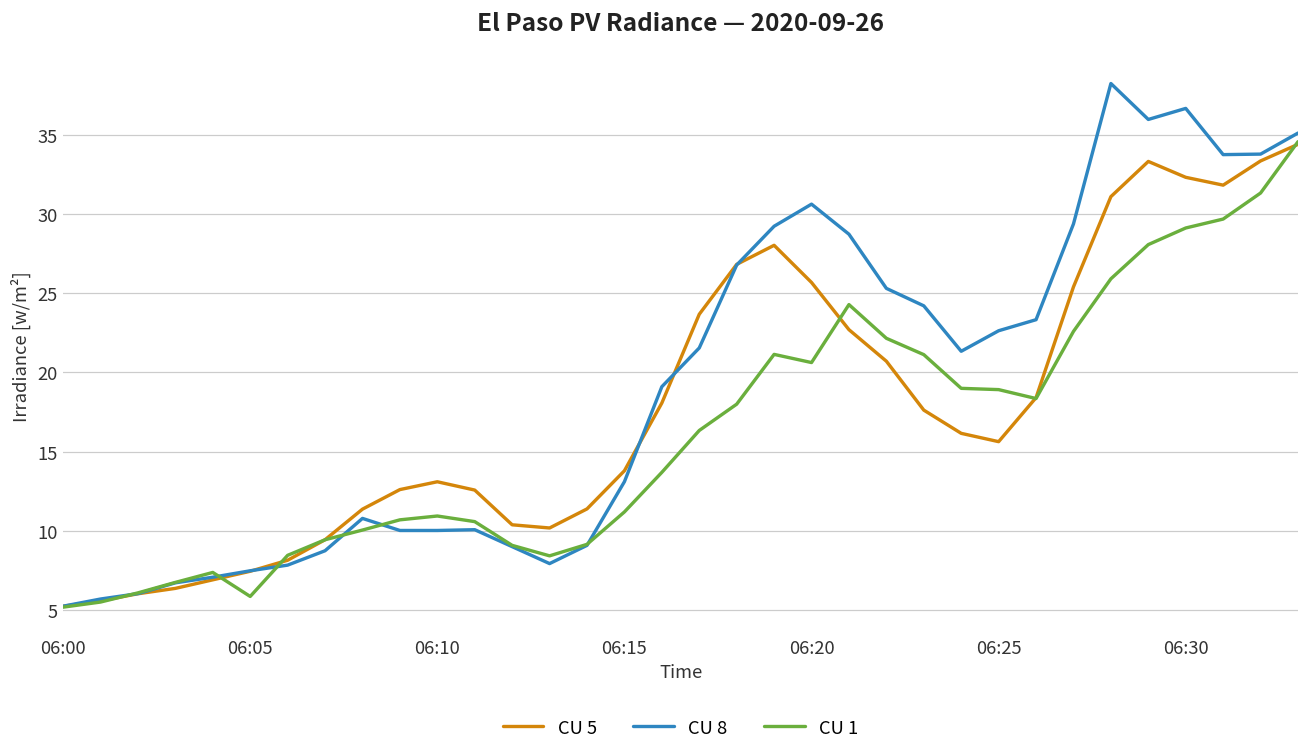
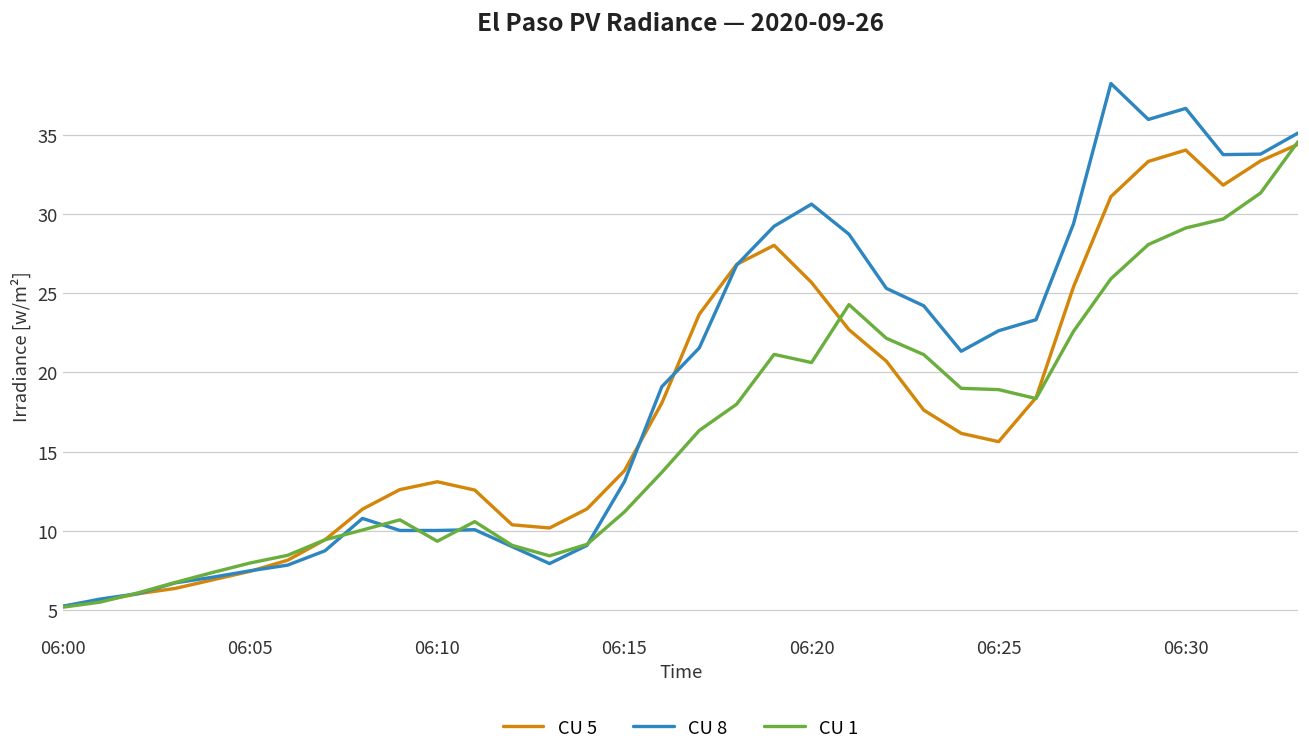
CU 1, 06:05: 5.8 -> 8.0
CU 1, 06:10: 10.9 -> 9.3
CU 5, 06:30: 32.3 -> 34.0
